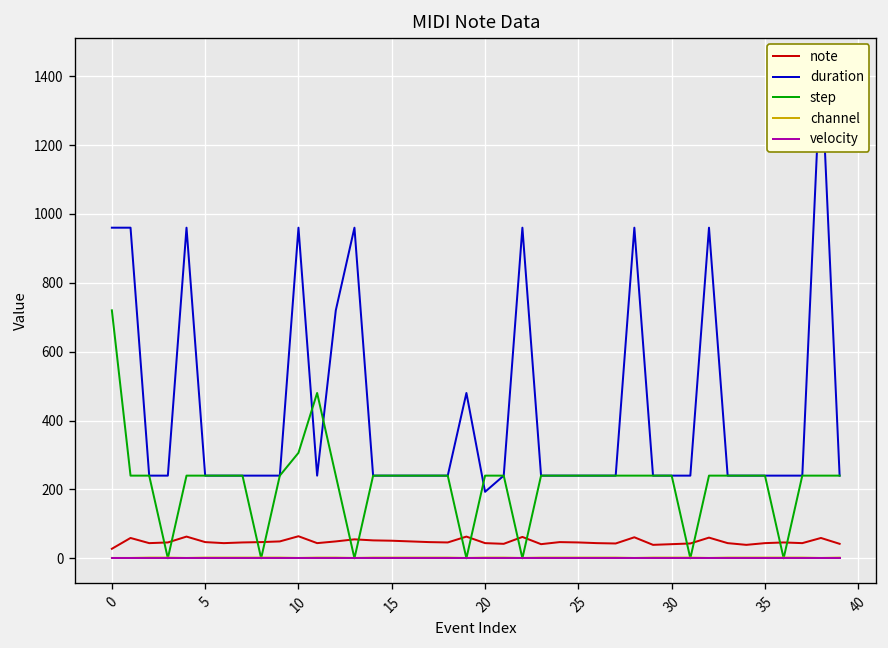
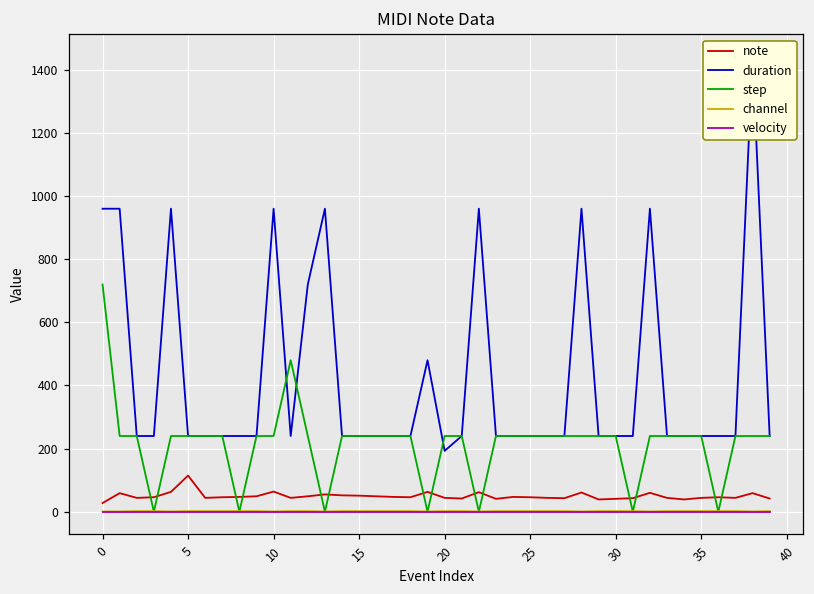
note, 5: 50 -> 110
step, 10: 310 -> 240
